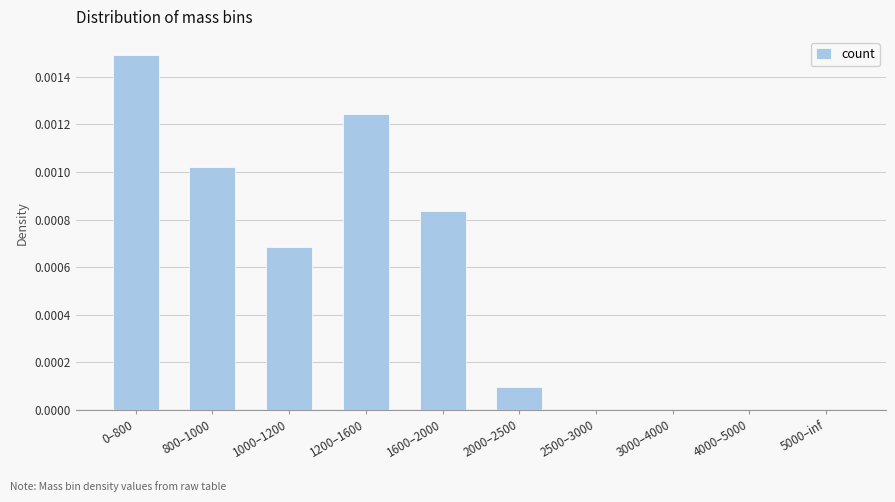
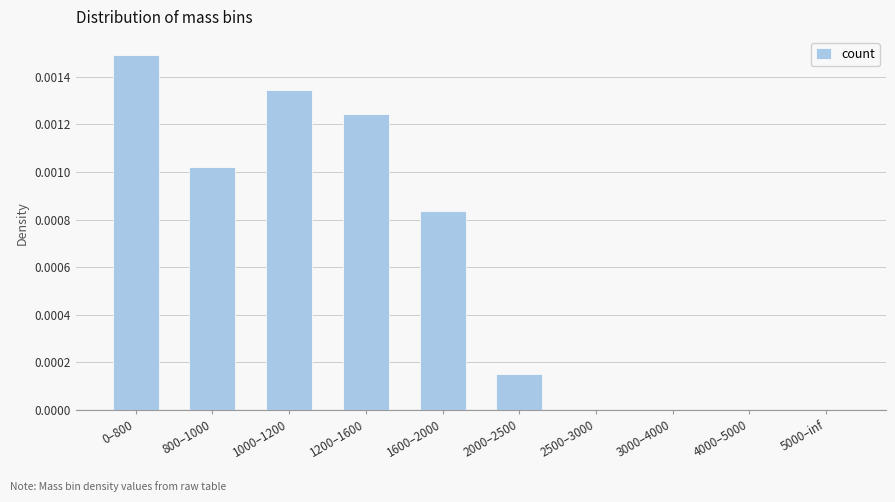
1000–1200: 0.00069 -> 0.00134
2000–2500: 0.00010 -> 0.00015
